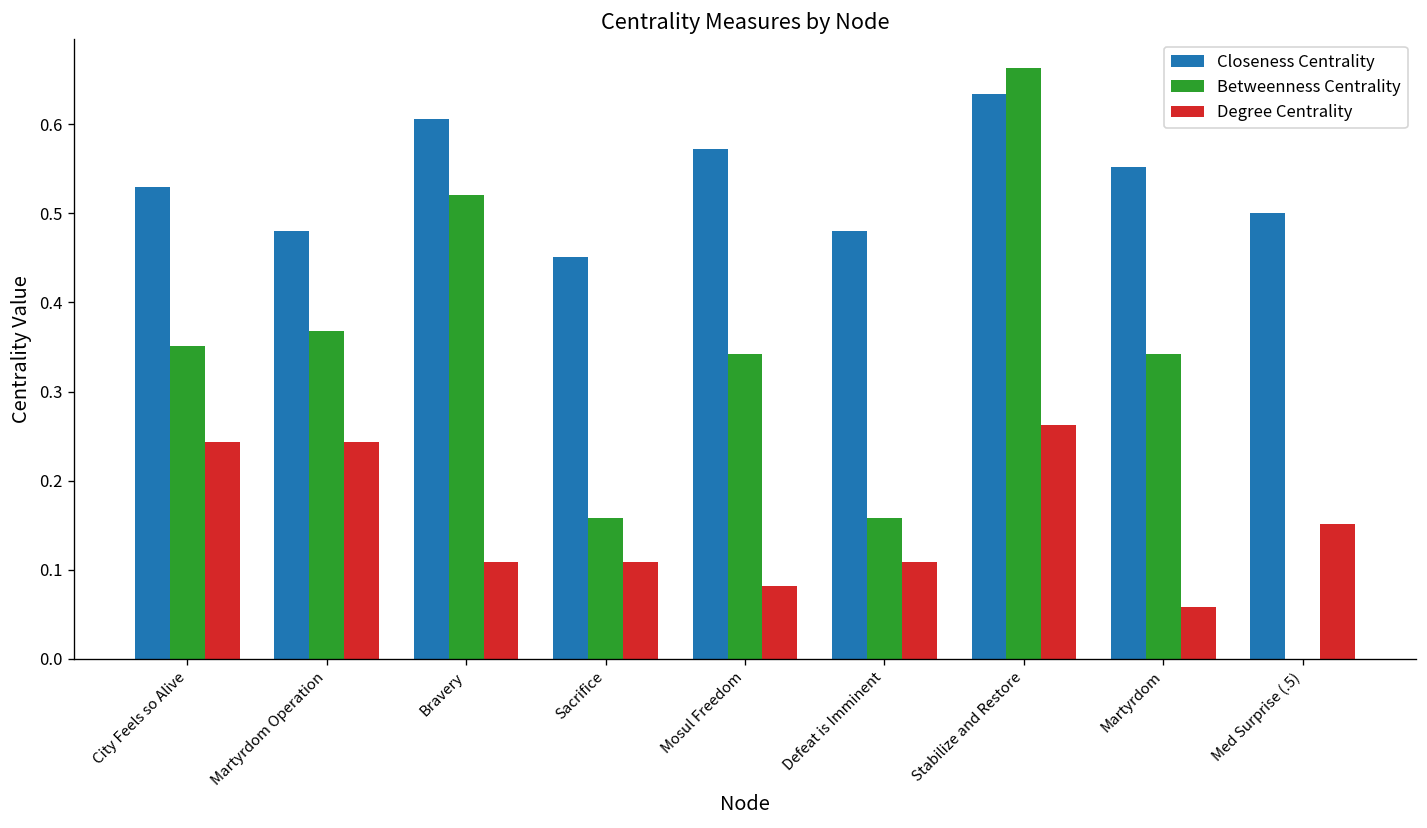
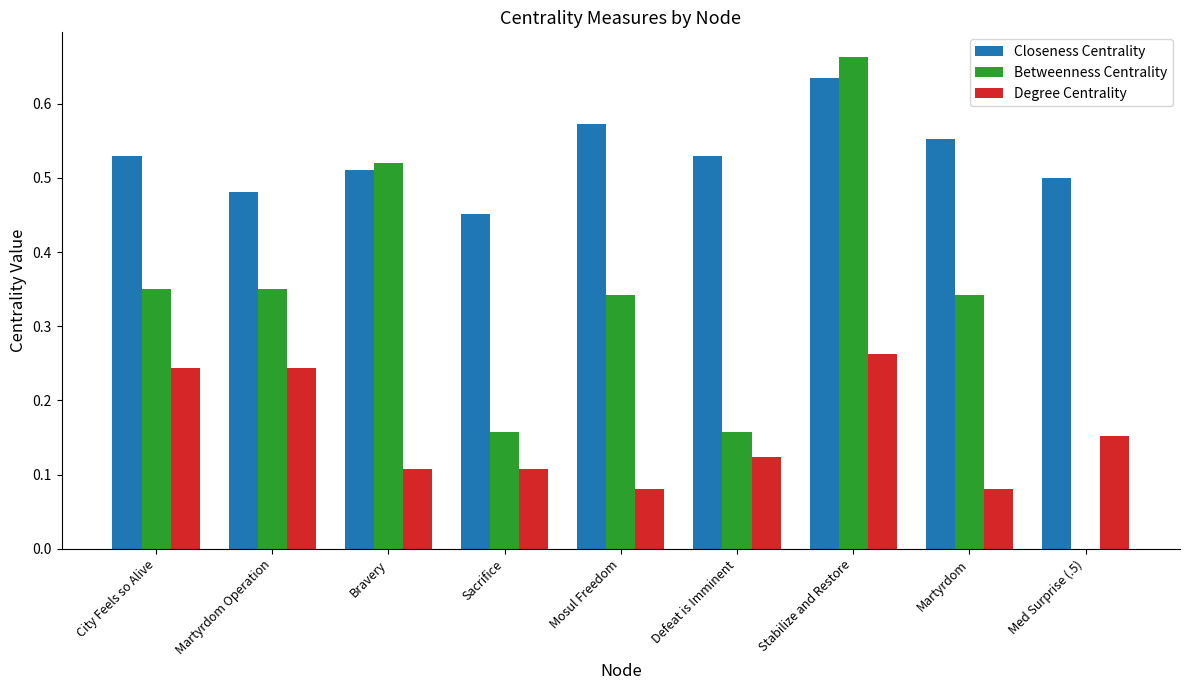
Betweenness Centrality, Martyrdom Operation: 0.37 -> 0.35
Closeness Centrality, Bravery: 0.61 -> 0.51
Closeness Centrality, Defeat is Imminent: 0.48 -> 0.53
Degree Centrality, Defeat is Imminent: 0.11 -> 0.12
Degree Centrality, Martyrdom: 0.06 -> 0.08
